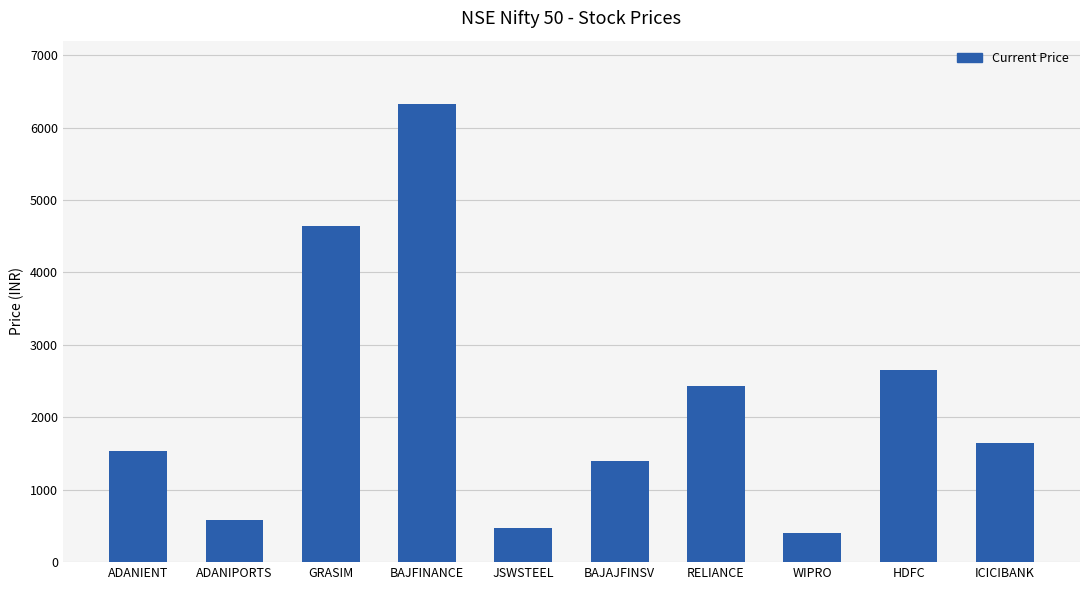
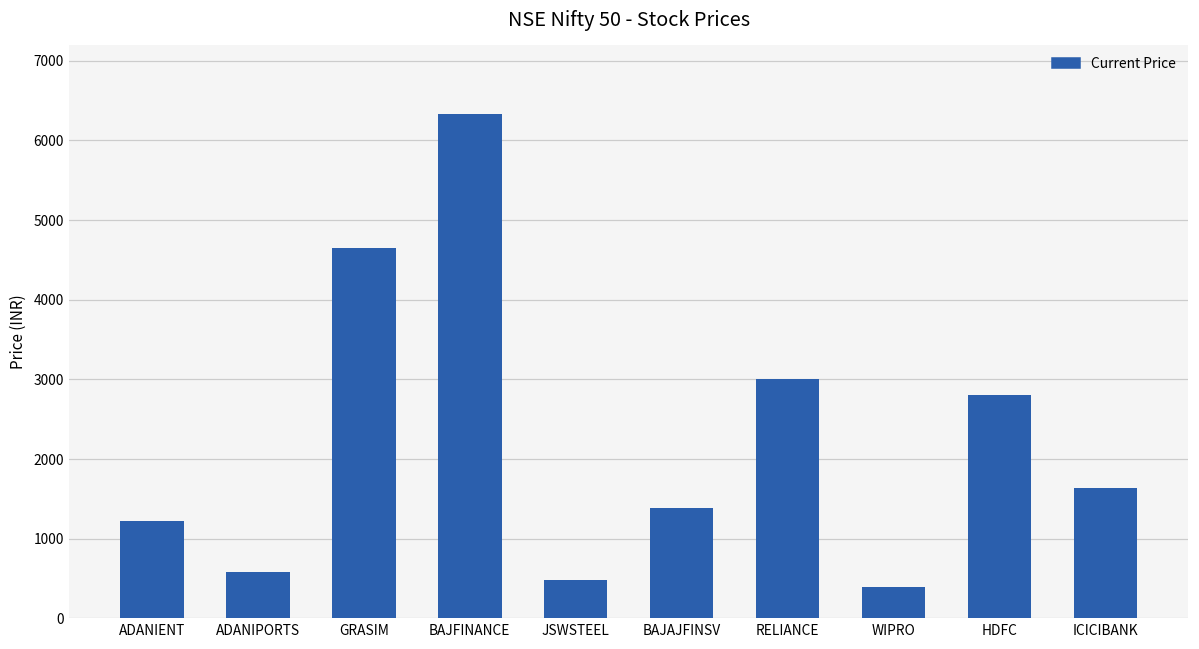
ADANIENT: 1500 -> 1200
RELIANCE: 2400 -> 3000
HDFC: 2700 -> 2800
